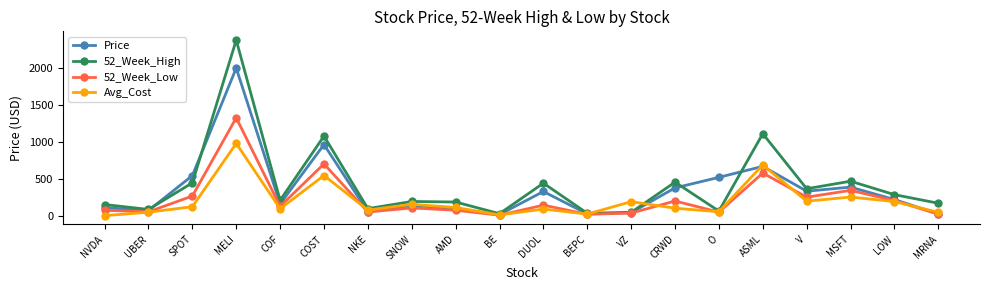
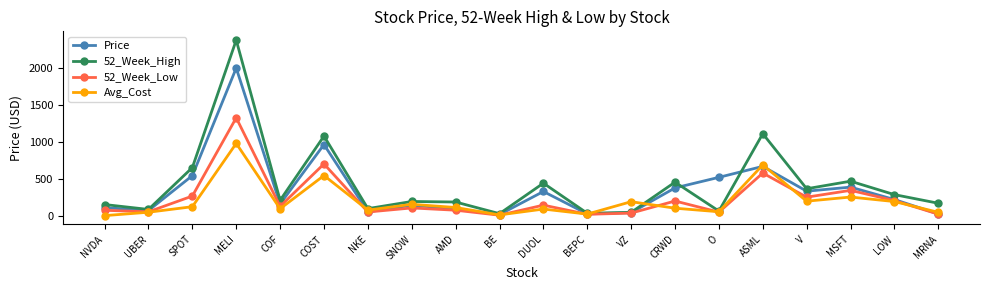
52_Week_High, SPOT: 400 -> 700
